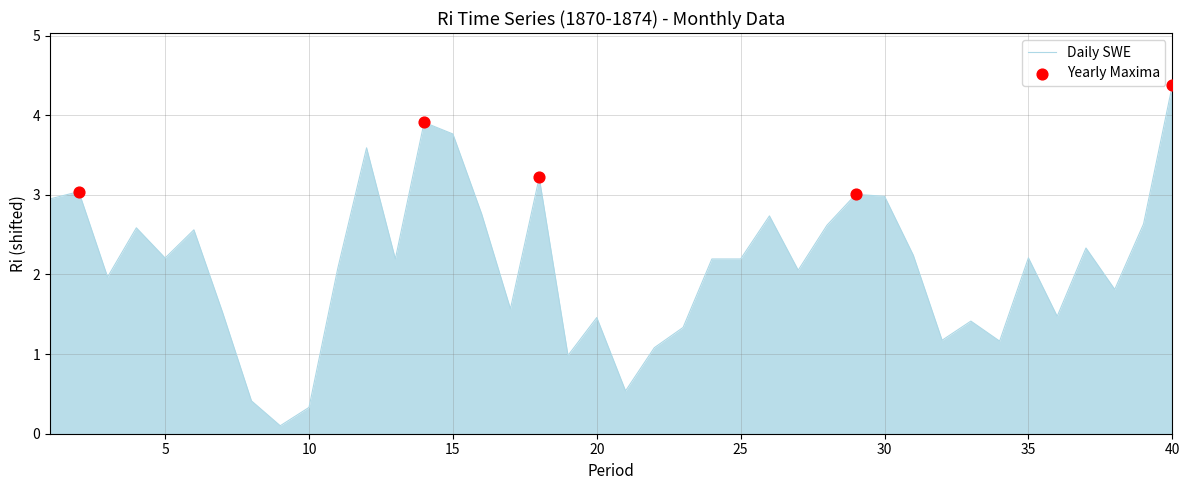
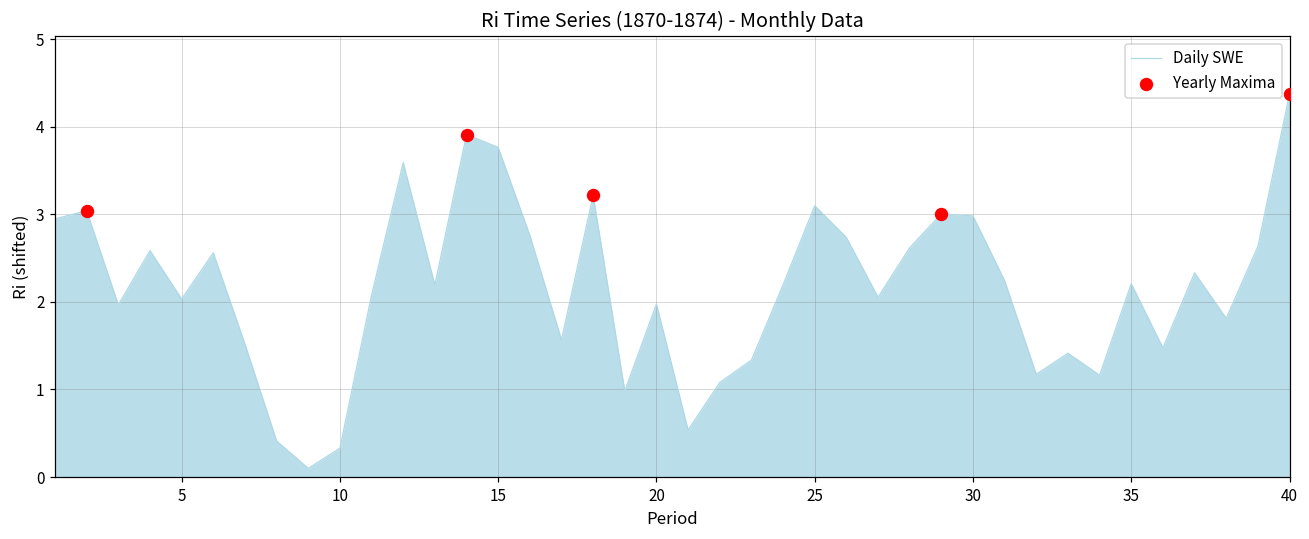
Daily SWE, 5: 2.2 -> 2.0
Daily SWE, 20: 1.5 -> 2.0
Daily SWE, 25: 2.2 -> 3.1
